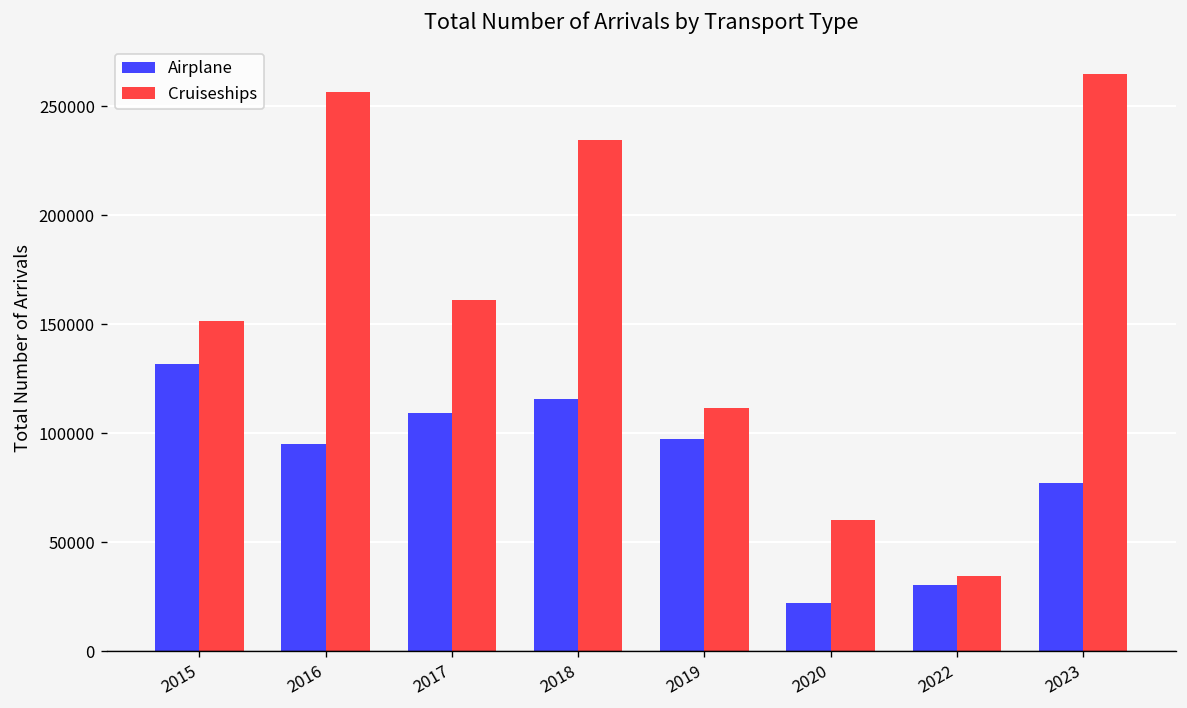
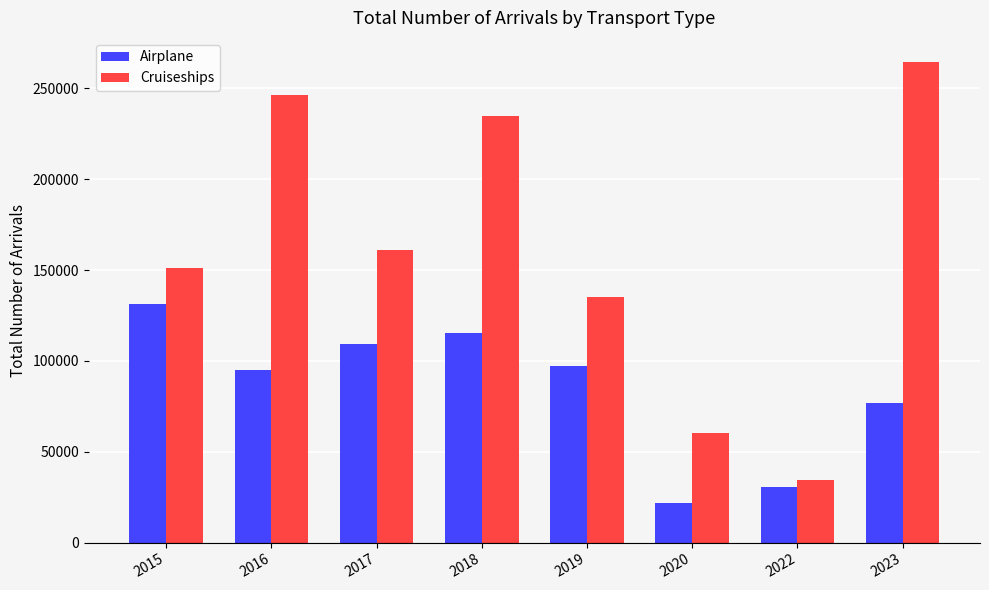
Cruiseships, 2016: 256000 -> 246000
Cruiseships, 2019: 111000 -> 135000
